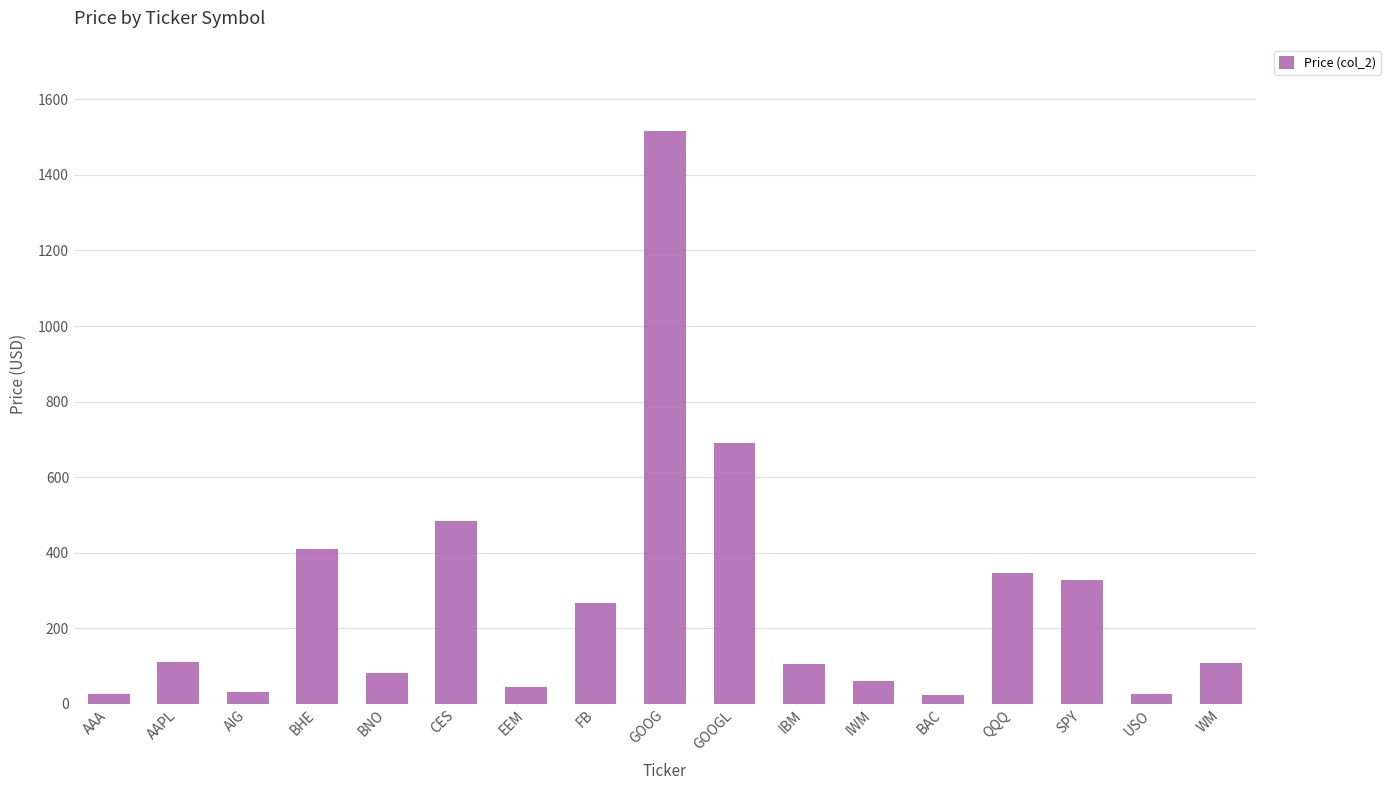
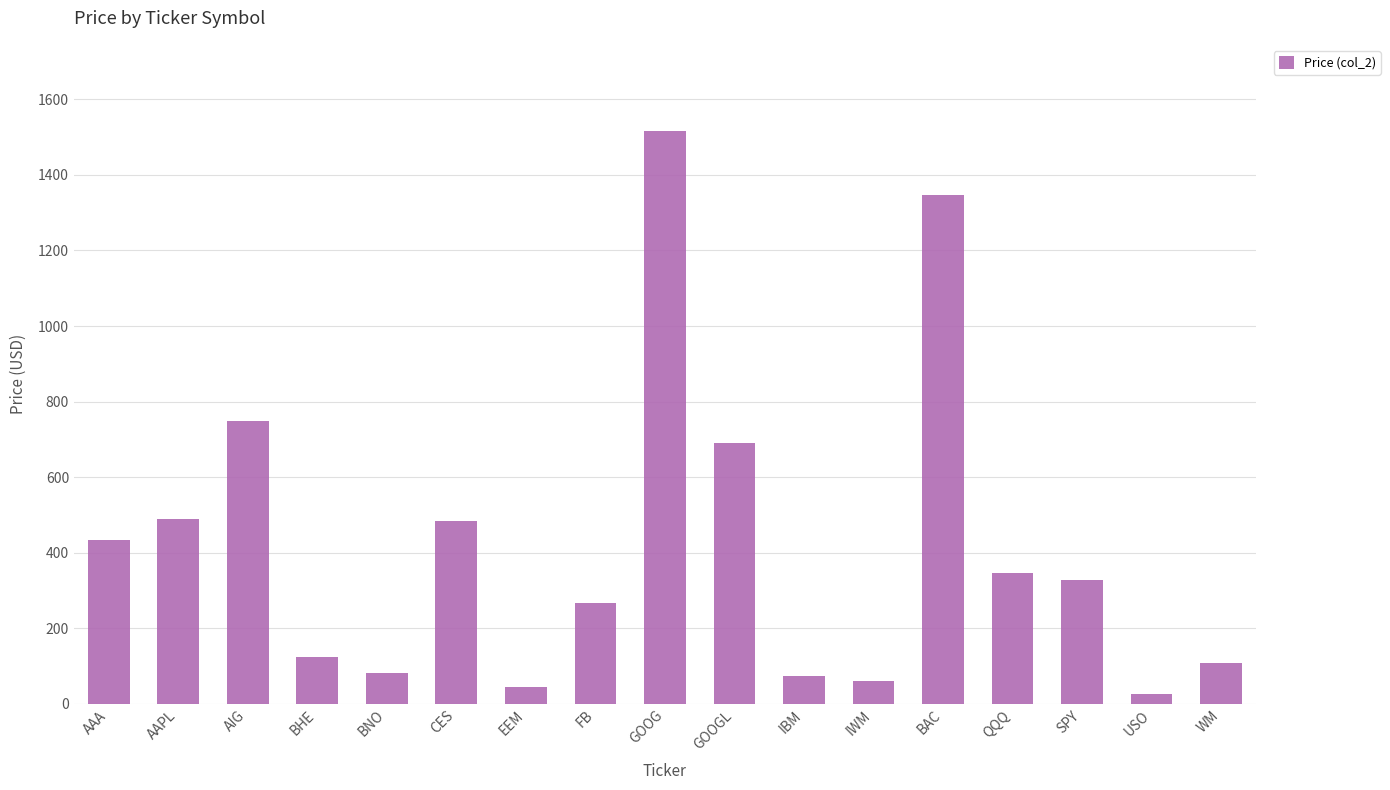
AAA: 20 -> 430
AAPL: 110 -> 490
AIG: 30 -> 750
BHE: 410 -> 120
IBM: 110 -> 70
BAC: 20 -> 1350
